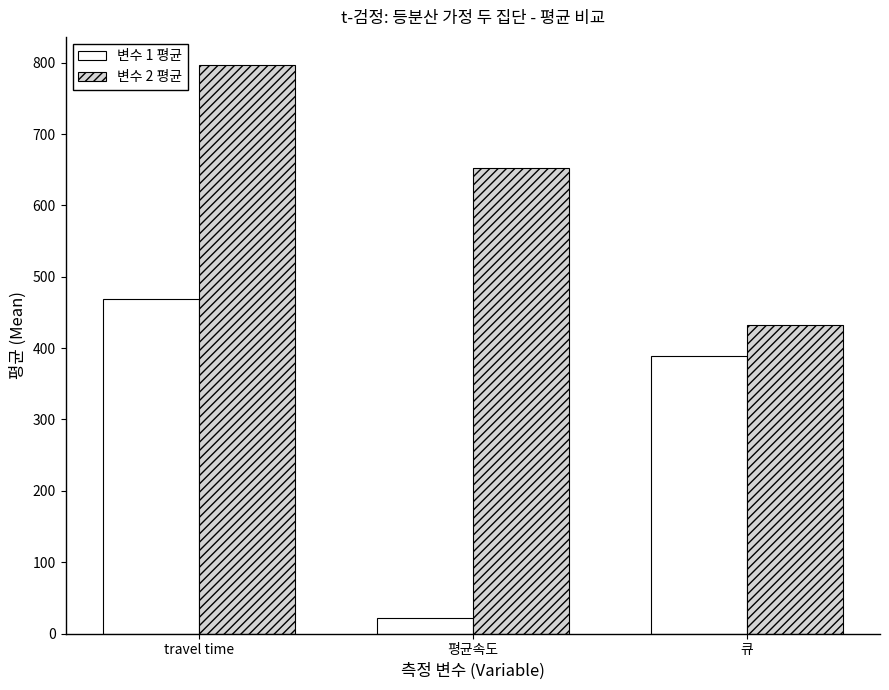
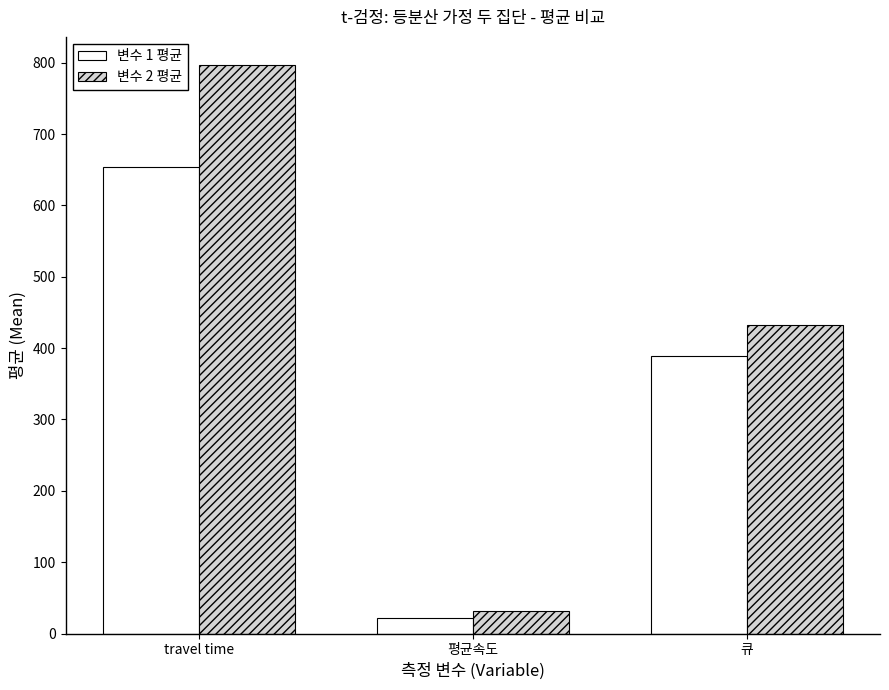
변수 1 평균, travel time: 470 -> 650
변수 2 평균, 평균속도: 650 -> 30
